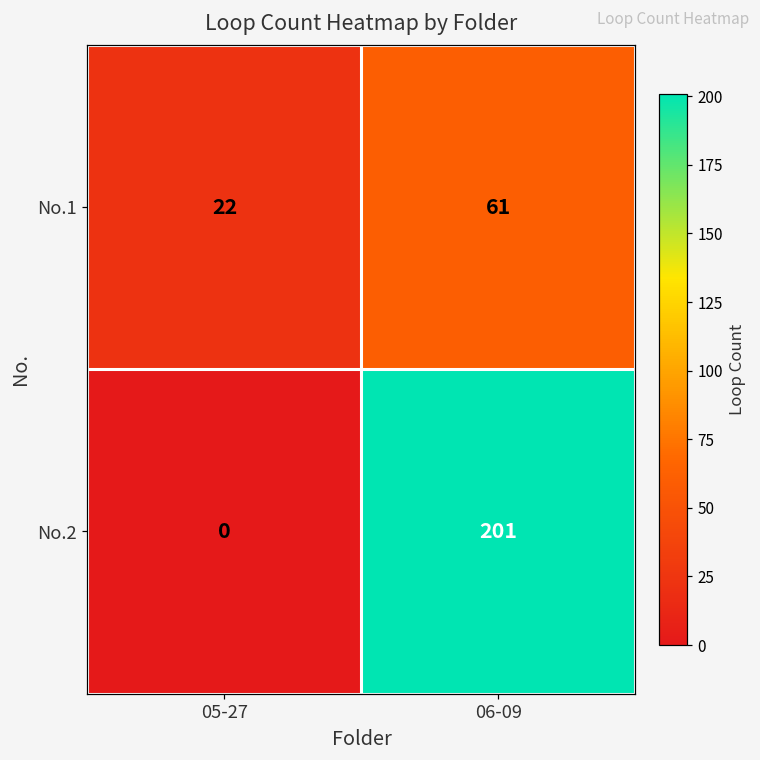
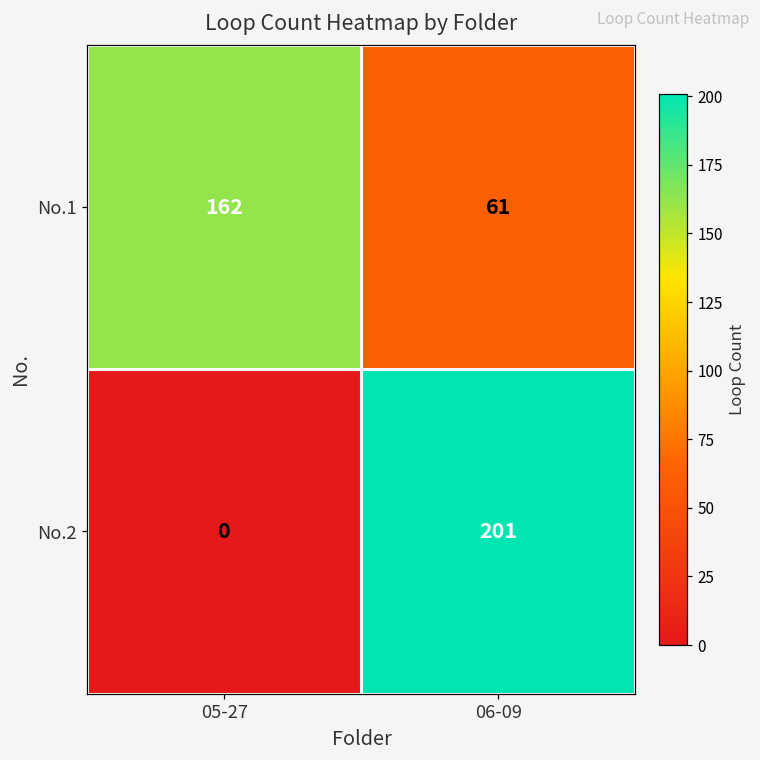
No.1, 05-27: 22 -> 162
